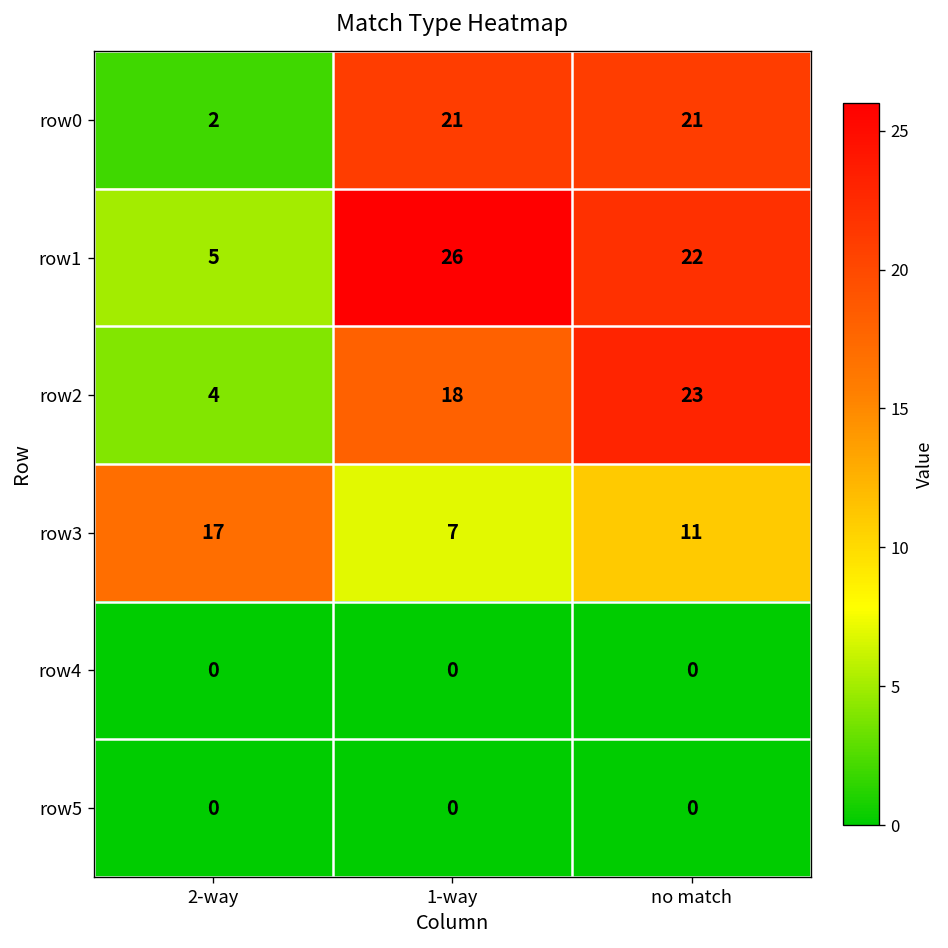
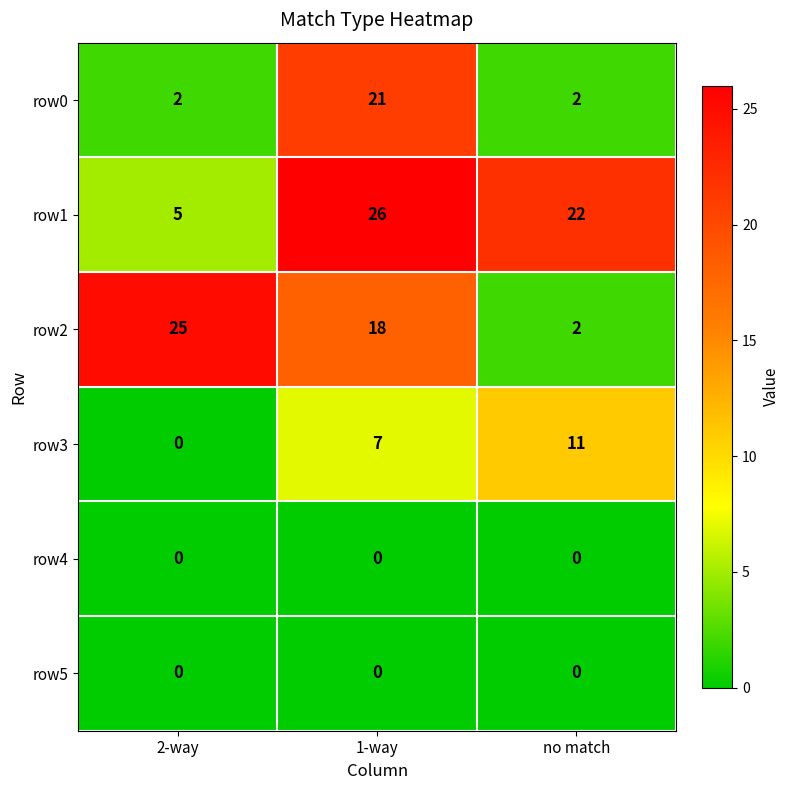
row0, no match: 21 -> 2
row2, 2-way: 4 -> 25
row2, no match: 23 -> 2
row3, 2-way: 17 -> 0
